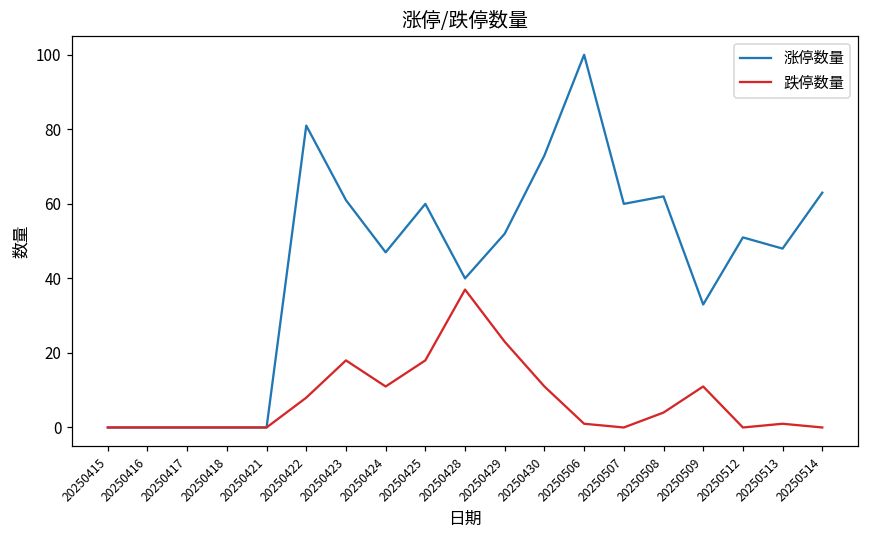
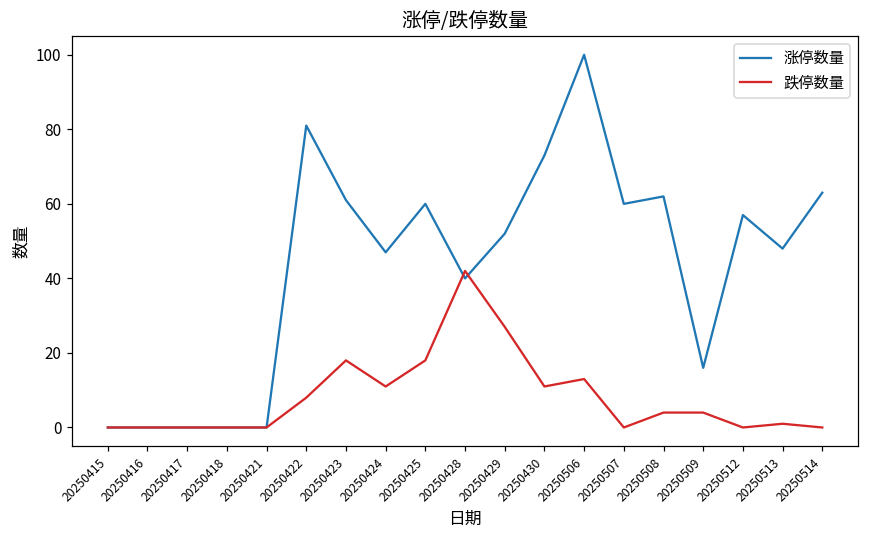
跌停数量, 20250428: 37 -> 42
跌停数量, 20250429: 23 -> 27
跌停数量, 20250506: 1 -> 13
涨停数量, 20250509: 33 -> 16
跌停数量, 20250509: 11 -> 4
涨停数量, 20250512: 51 -> 57
